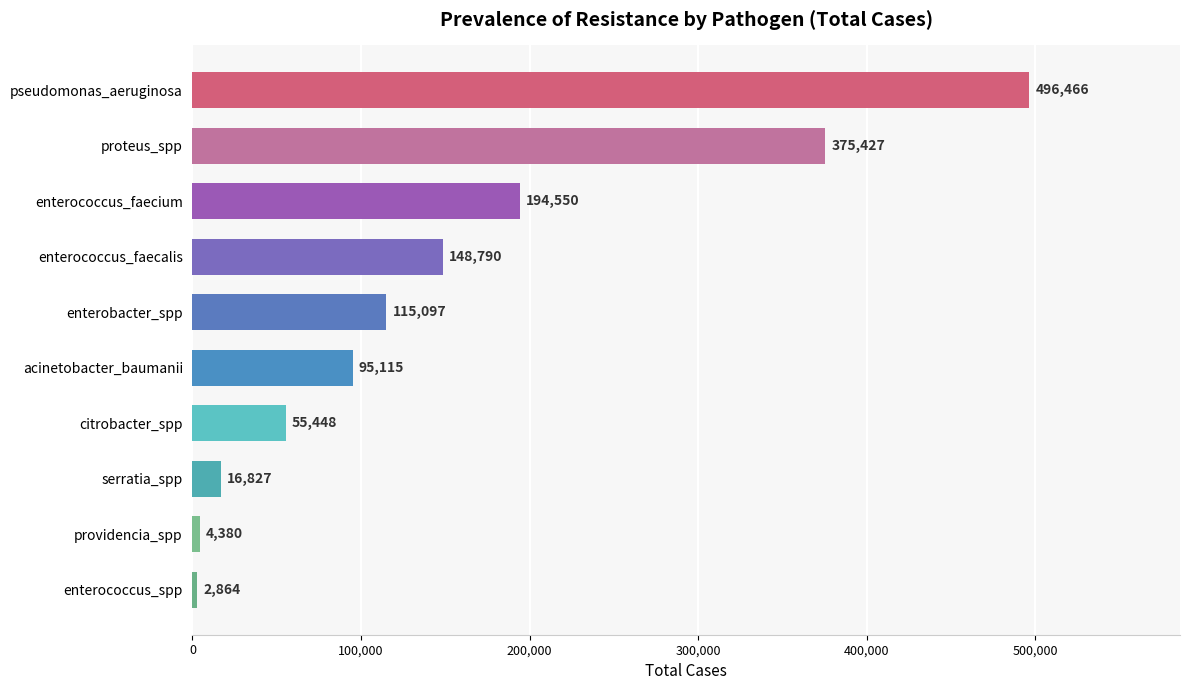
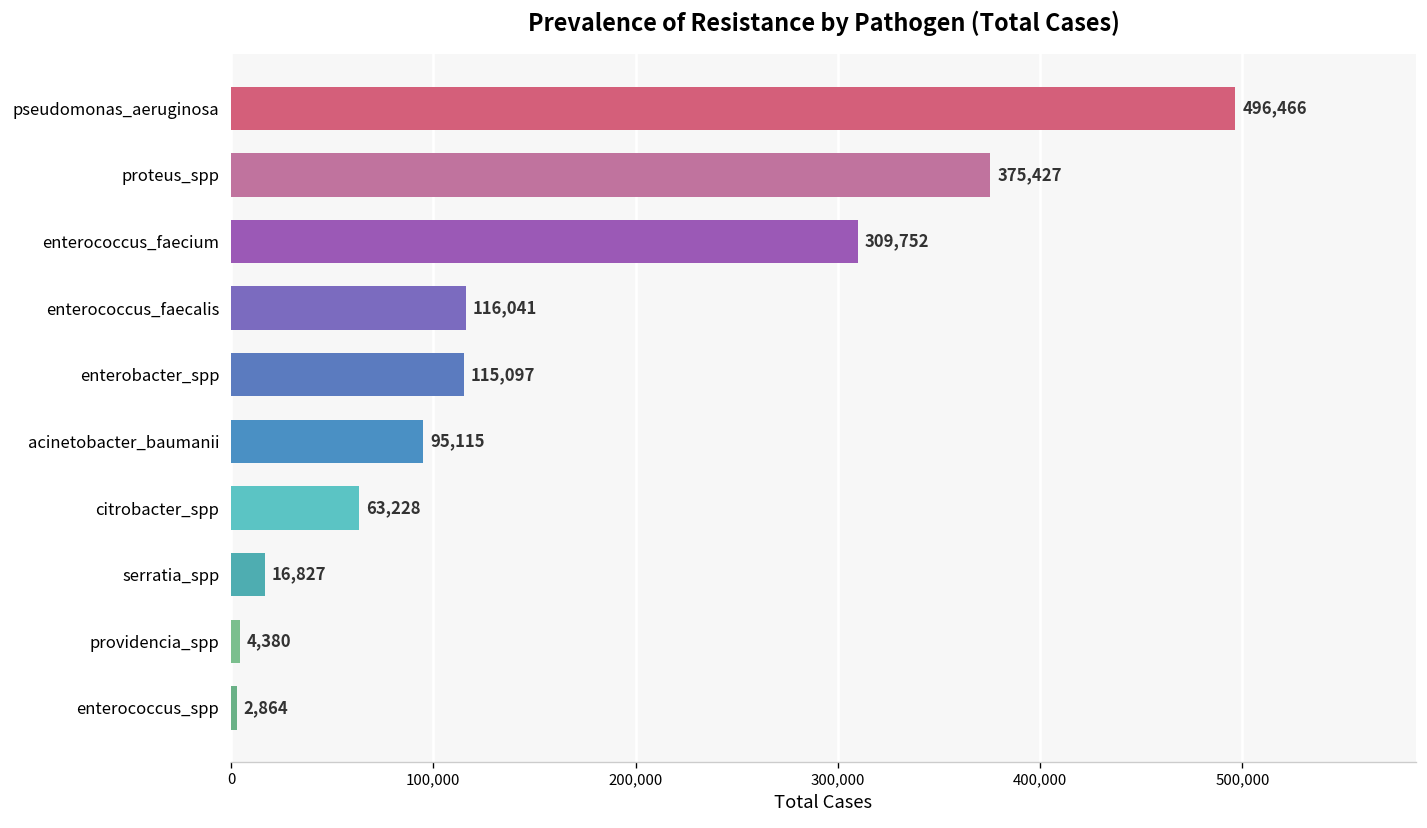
enterococcus_faecium: 194,550 -> 309,752
enterococcus_faecalis: 148,790 -> 116,041
citrobacter_spp: 55,448 -> 63,228
